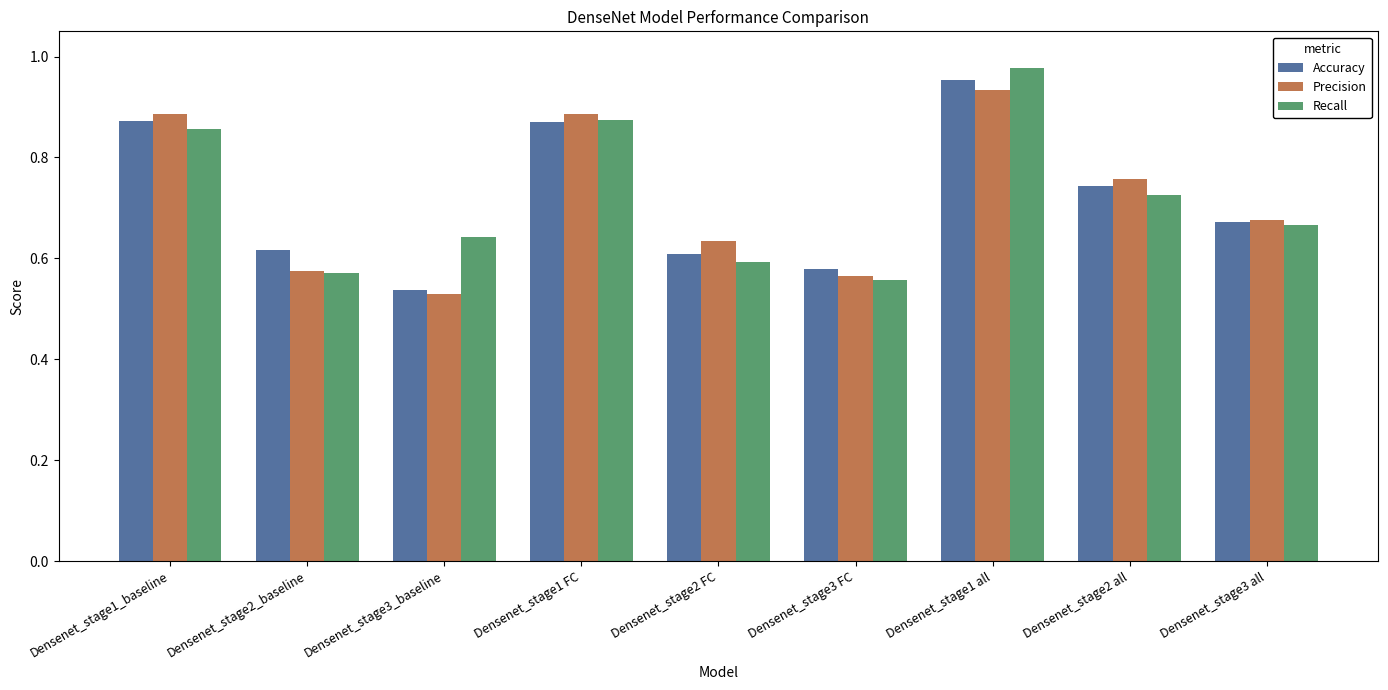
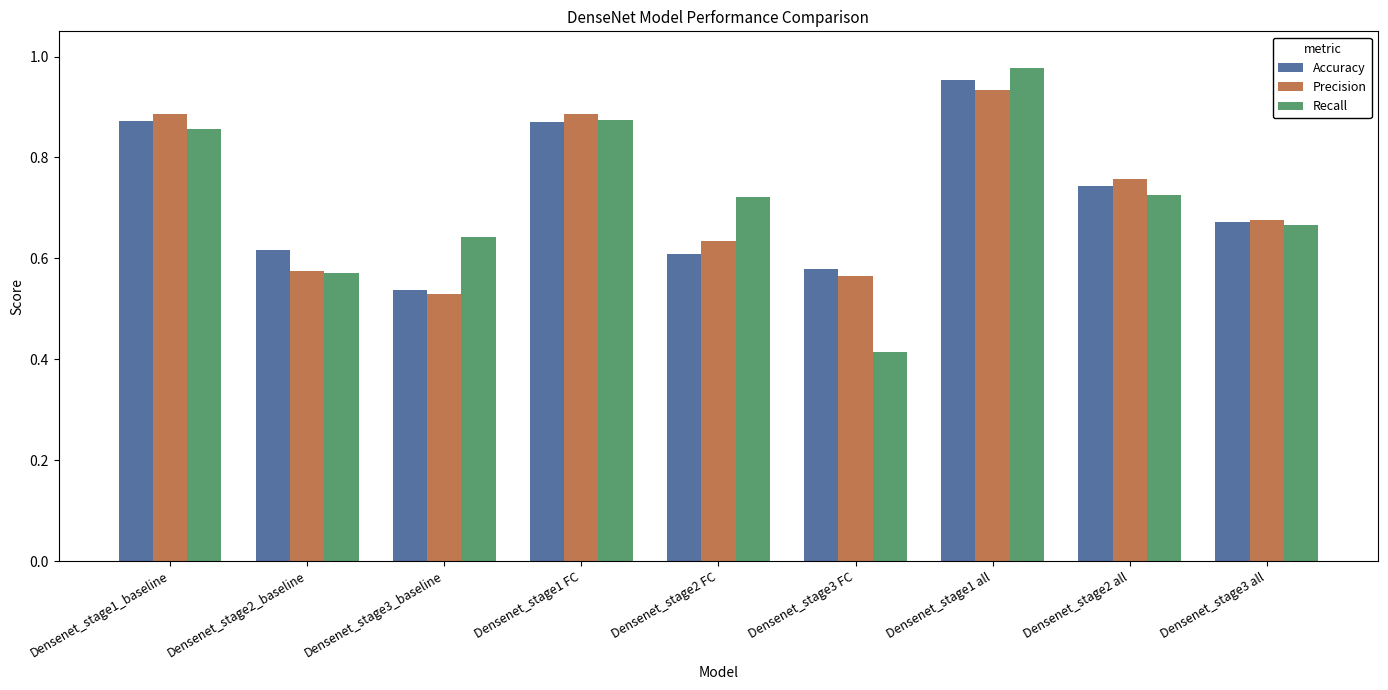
Recall, Densenet_stage2 FC: 0.59 -> 0.72
Recall, Densenet_stage3 FC: 0.56 -> 0.42
